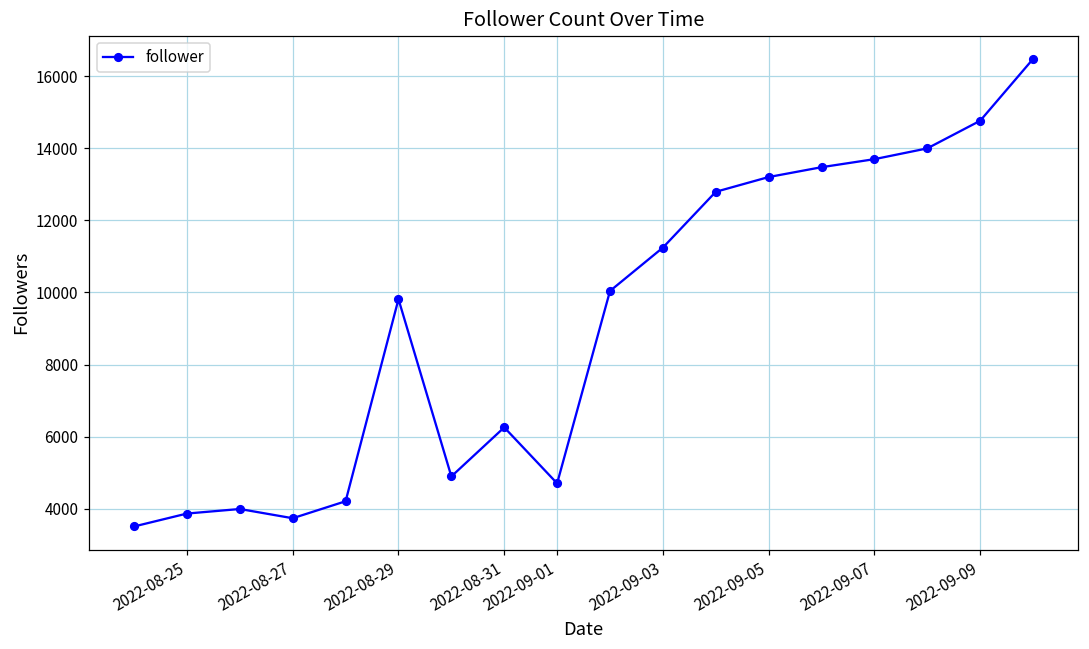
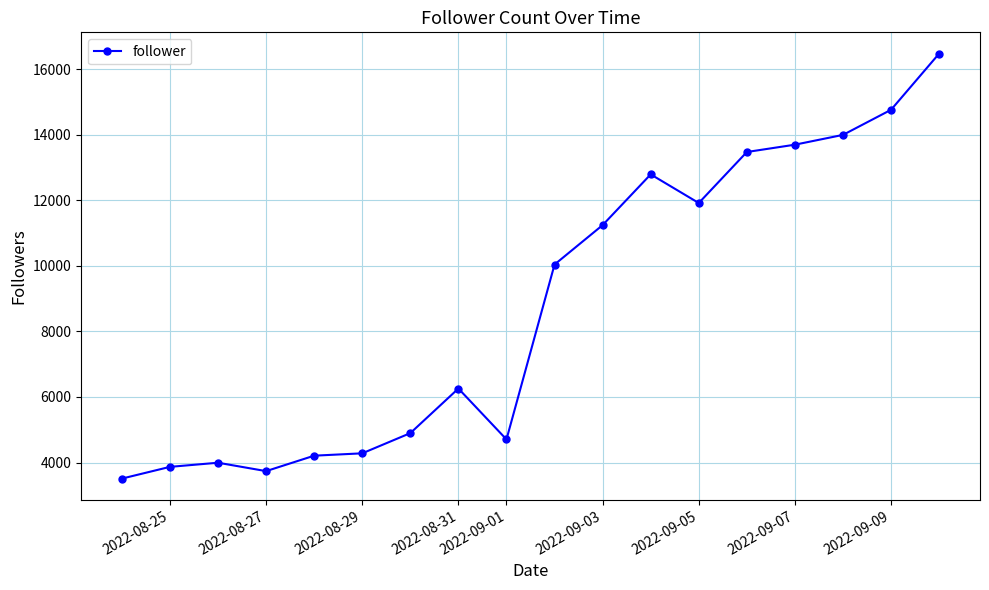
2022-08-29: 9800 -> 4300
2022-09-05: 13200 -> 11900
